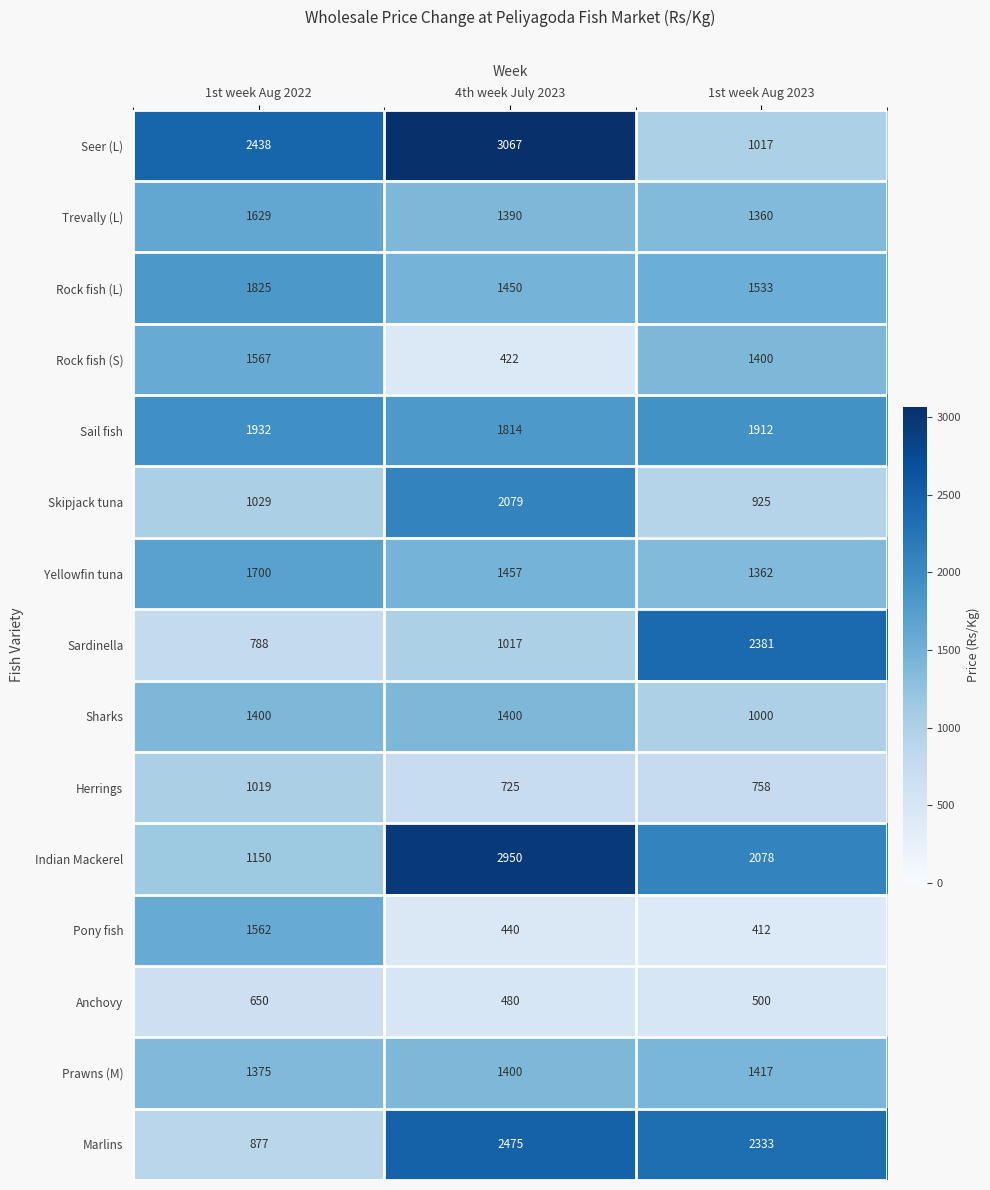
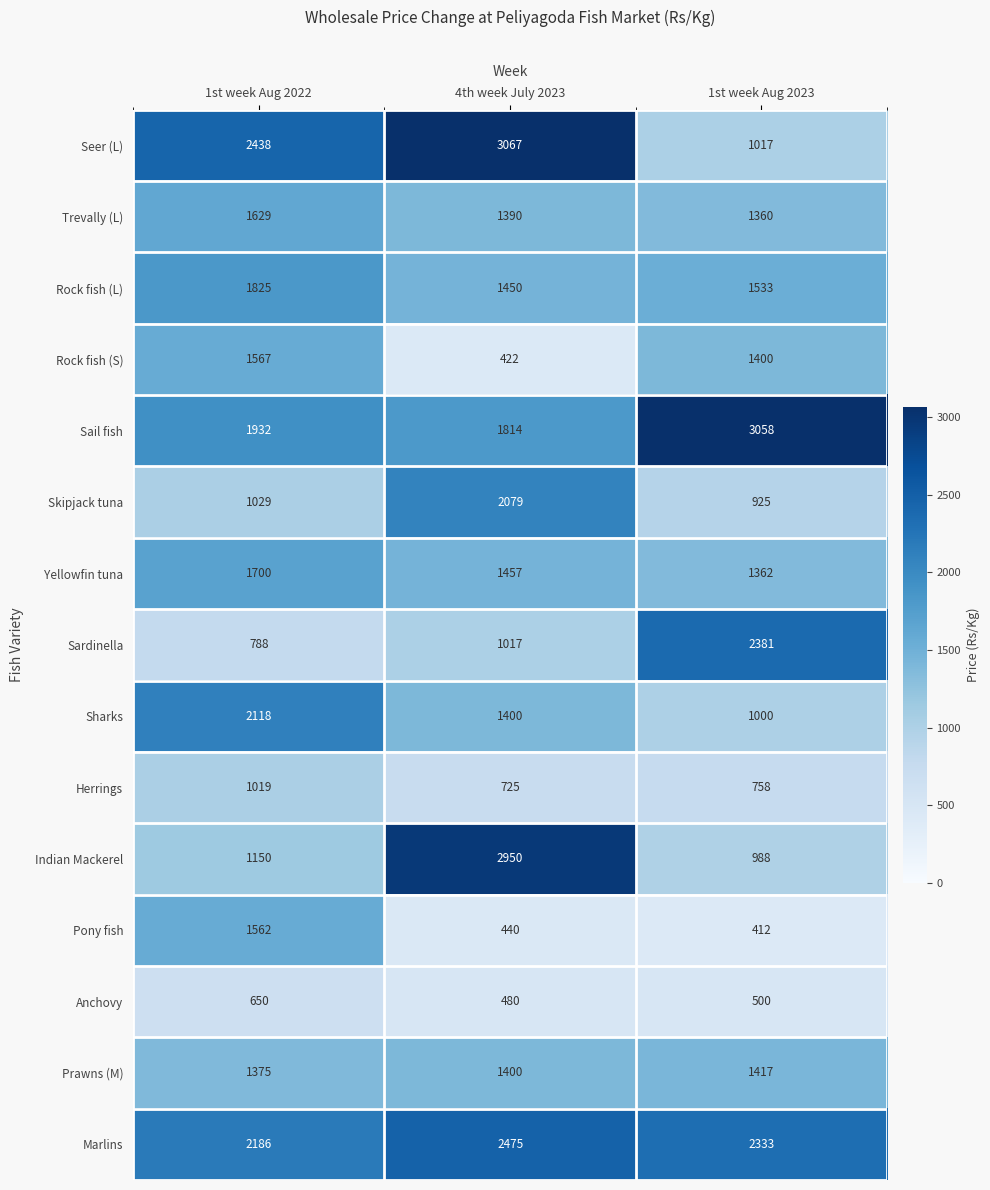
Sail fish, 1st week Aug 2023: 1912 -> 3058
Sharks, 1st week Aug 2022: 1400 -> 2118
Indian Mackerel, 1st week Aug 2023: 2078 -> 988
Marlins, 1st week Aug 2022: 877 -> 2186
